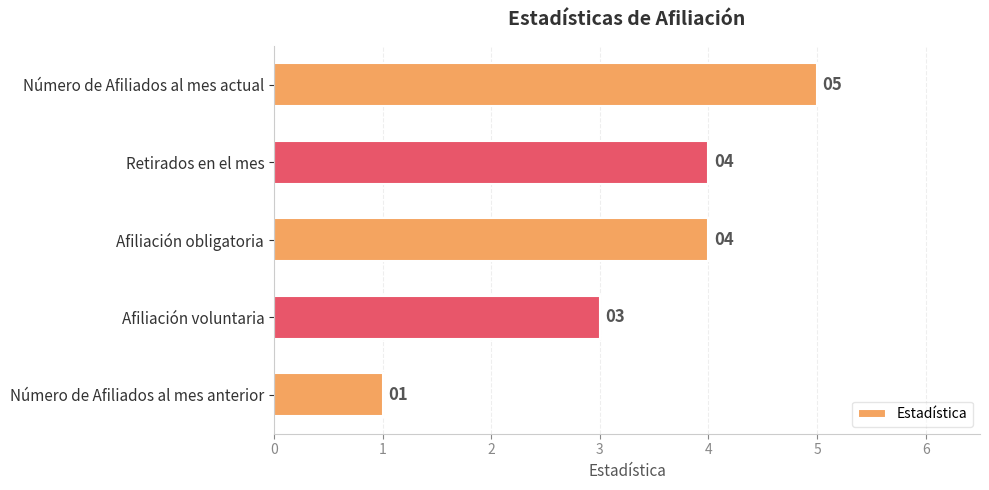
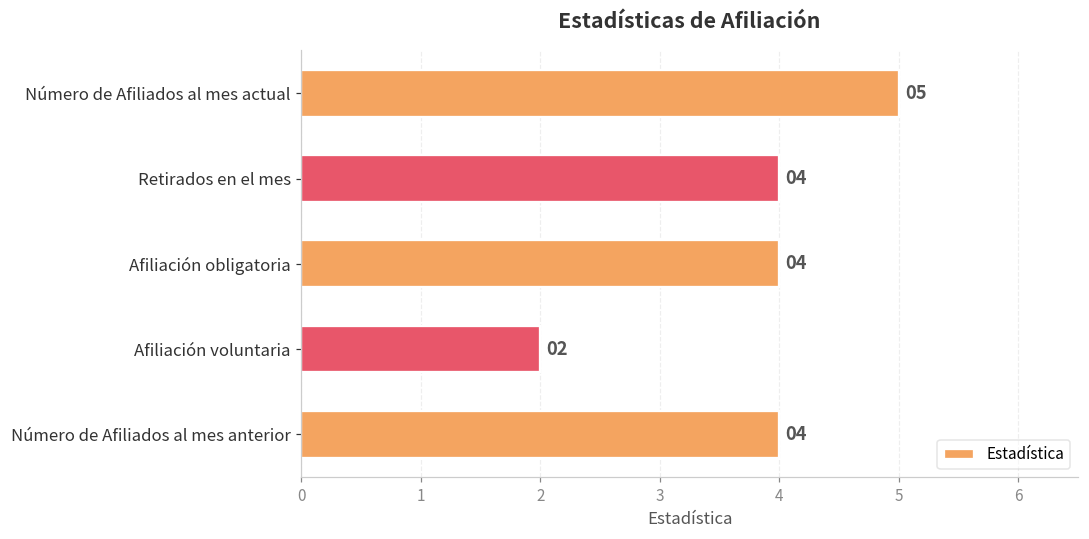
Afiliación voluntaria: 03 -> 02
Número de Afiliados al mes anterior: 01 -> 04
